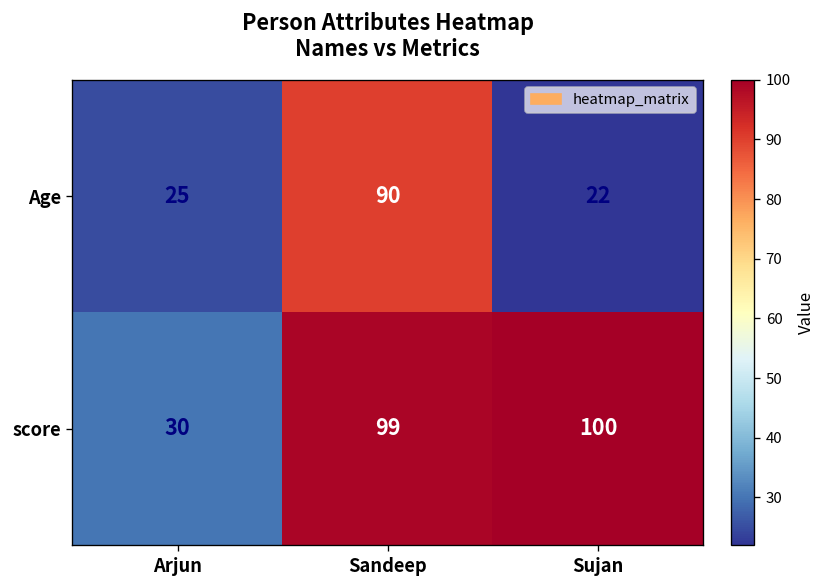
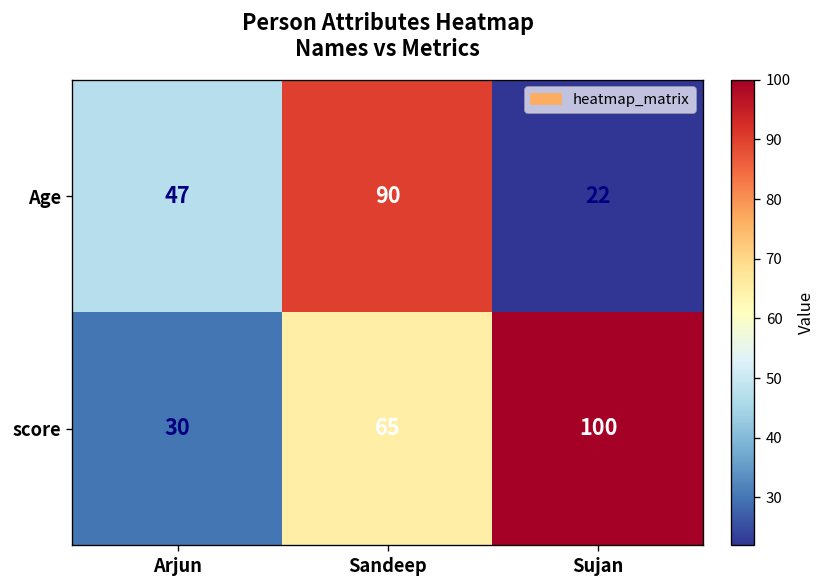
Age, Arjun: 25 -> 47
score, Sandeep: 99 -> 65
